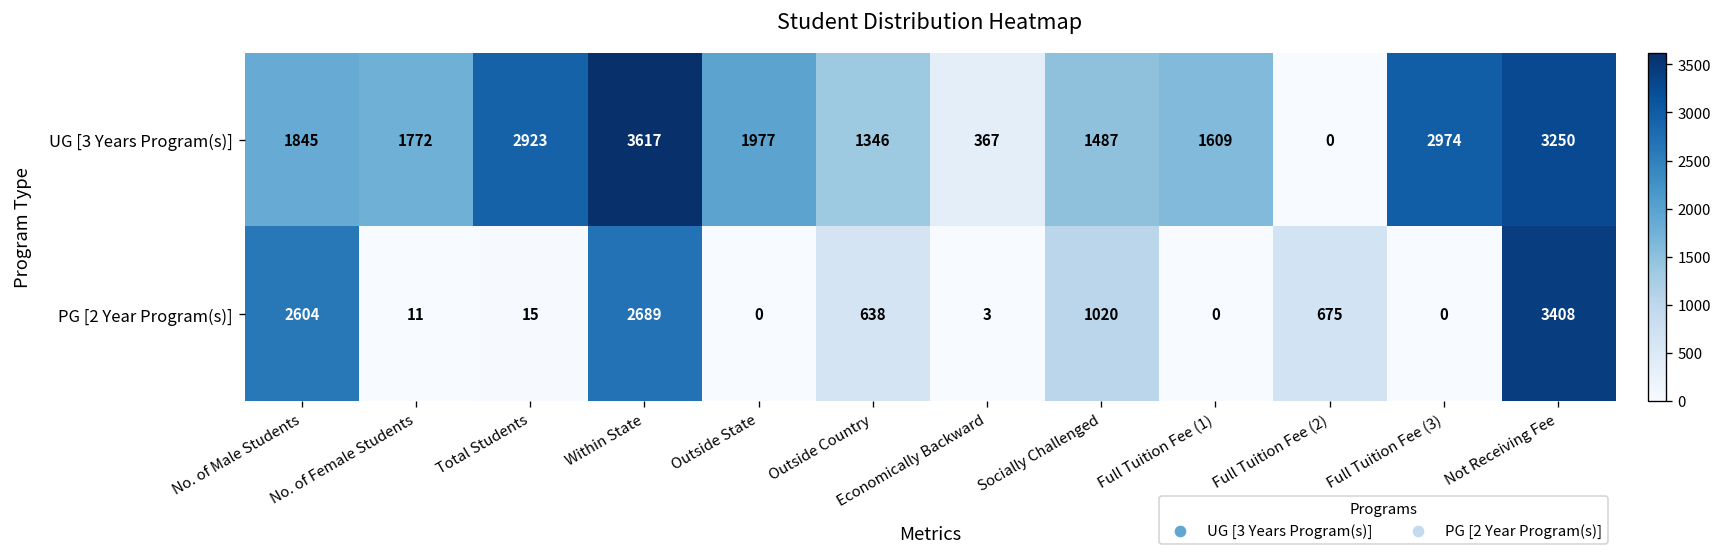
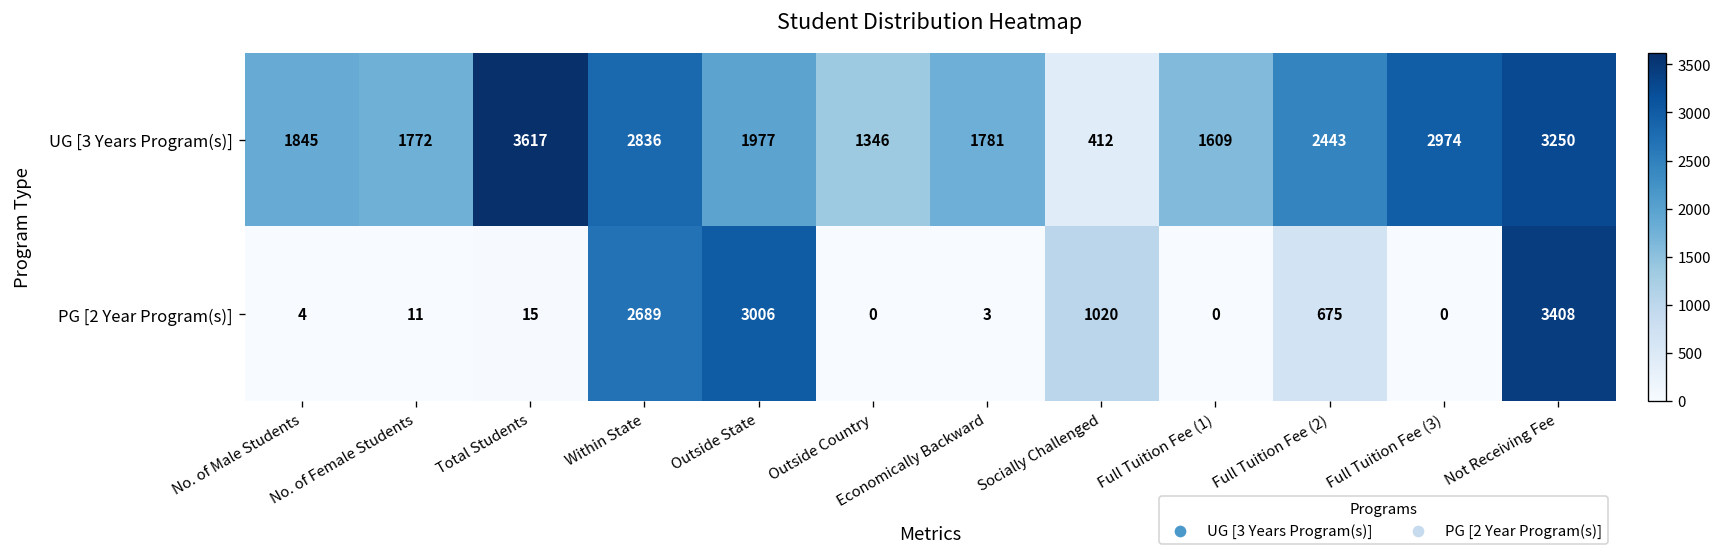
UG [3 Years Program(s)], Total Students: 2923 -> 3617
UG [3 Years Program(s)], Within State: 3617 -> 2836
UG [3 Years Program(s)], Economically Backward: 367 -> 1781
UG [3 Years Program(s)], Socially Challenged: 1487 -> 412
UG [3 Years Program(s)], Full Tuition Fee (2): 0 -> 2443
PG [2 Year Program(s)], No. of Male Students: 2604 -> 4
PG [2 Year Program(s)], Outside State: 0 -> 3006
PG [2 Year Program(s)], Outside Country: 638 -> 0
